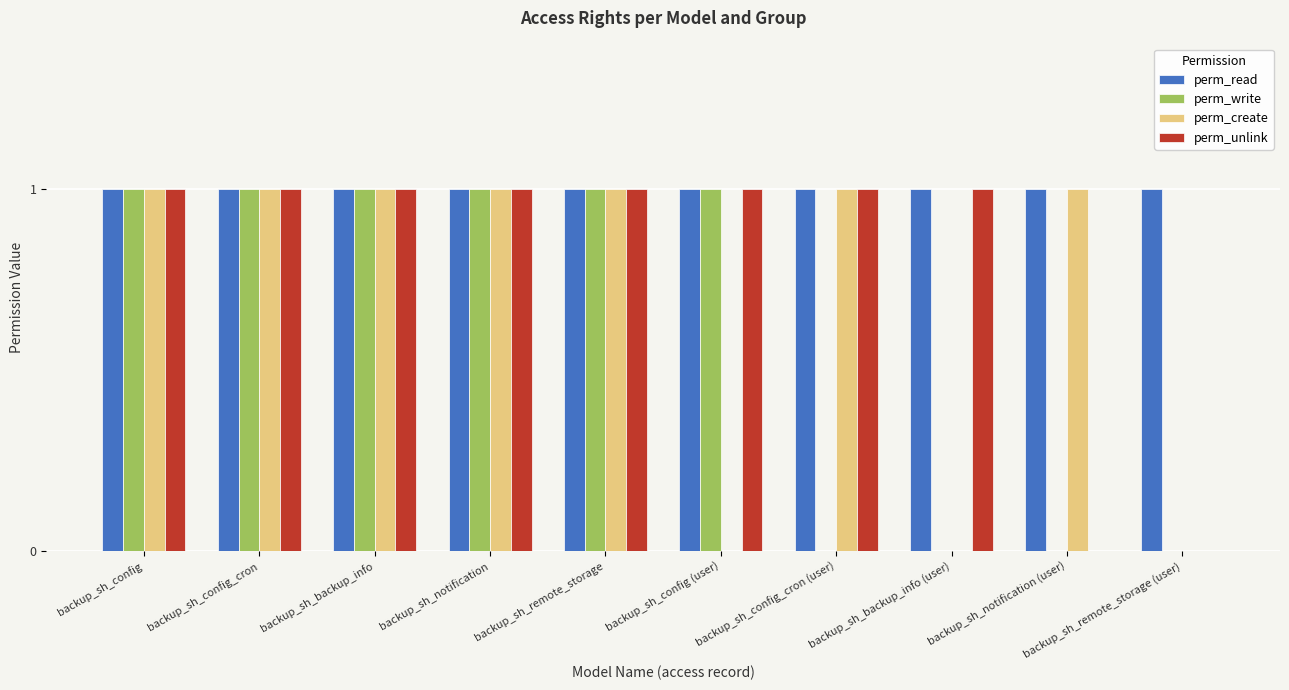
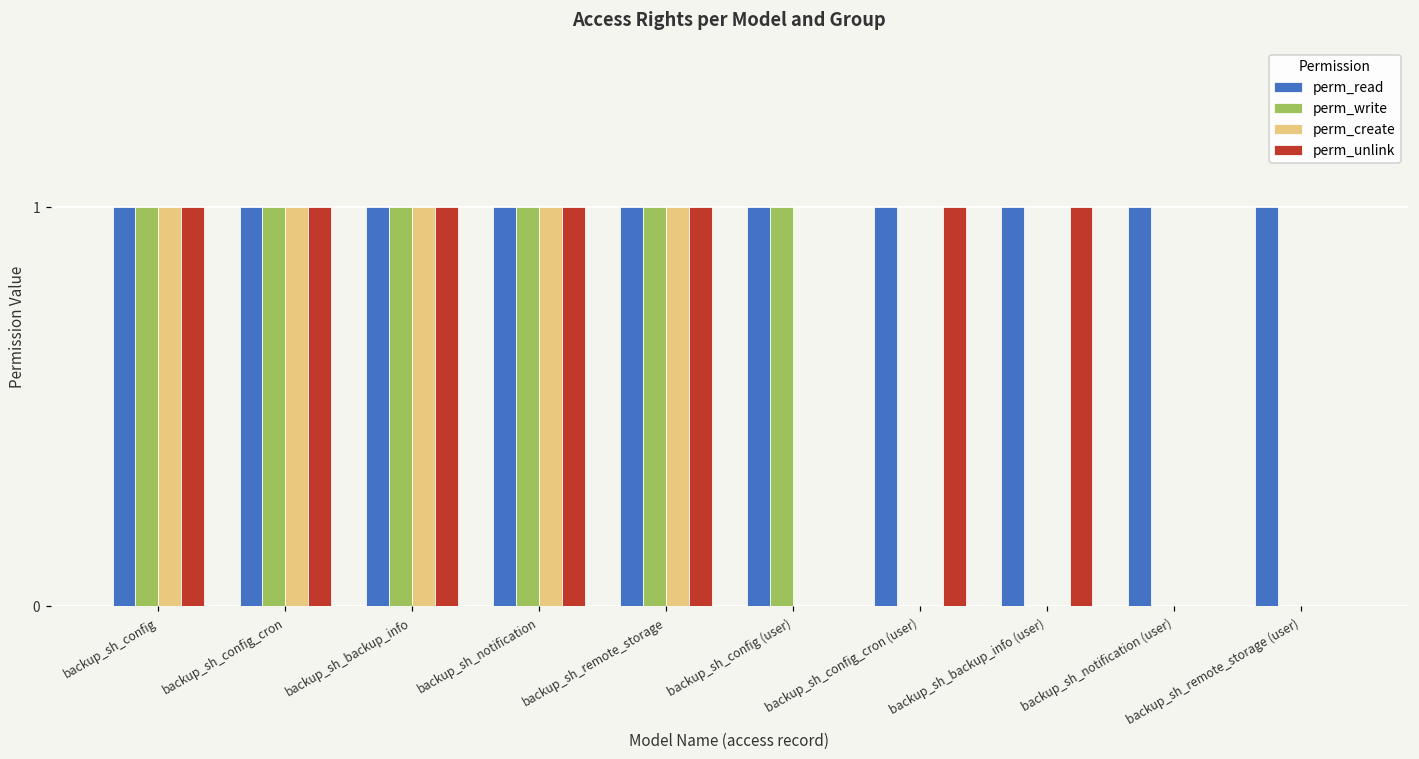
perm_unlink, backup_sh_config (user): 1 -> 0
perm_create, backup_sh_config_cron (user): 1 -> 0
perm_create, backup_sh_notification (user): 1 -> 0
